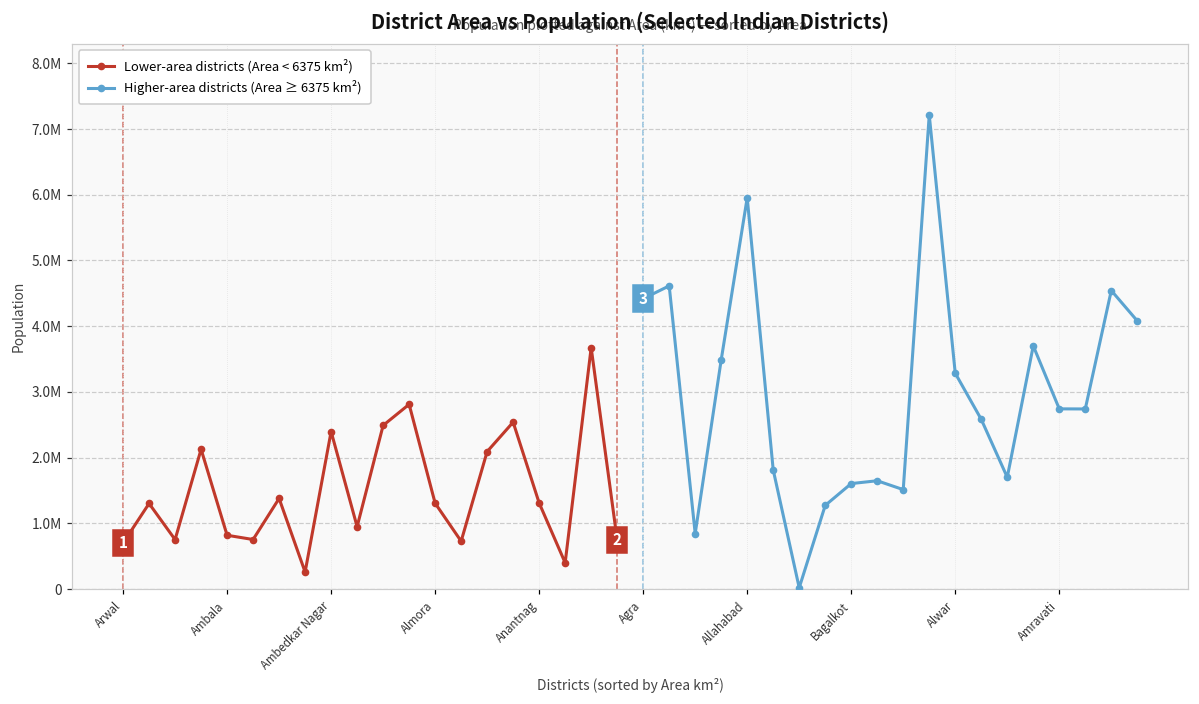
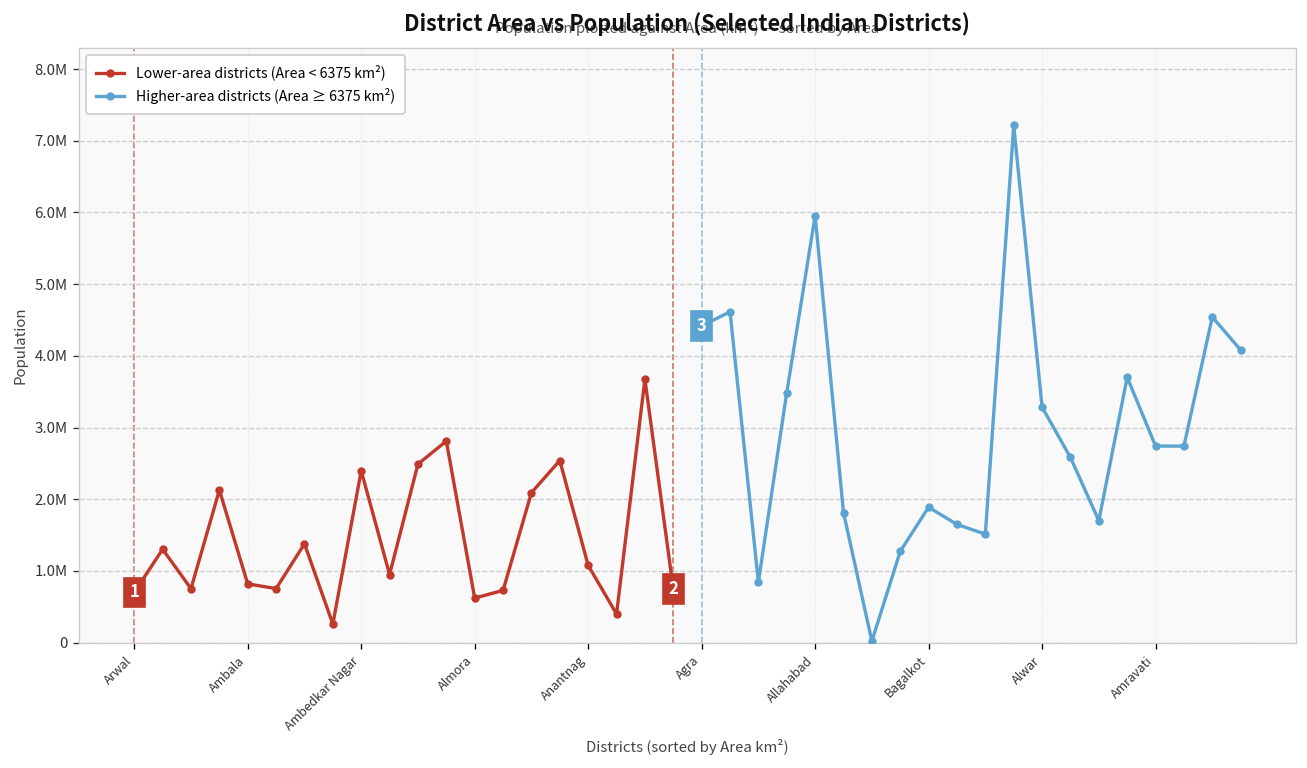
Lower-area districts (Area < 6375 km²), Almora: 1300000 -> 600000
Lower-area districts (Area < 6375 km²), Anantnag: 1300000 -> 1100000
Higher-area districts (Area ≥ 6375 km²), Bagalkot: 1600000 -> 1900000
